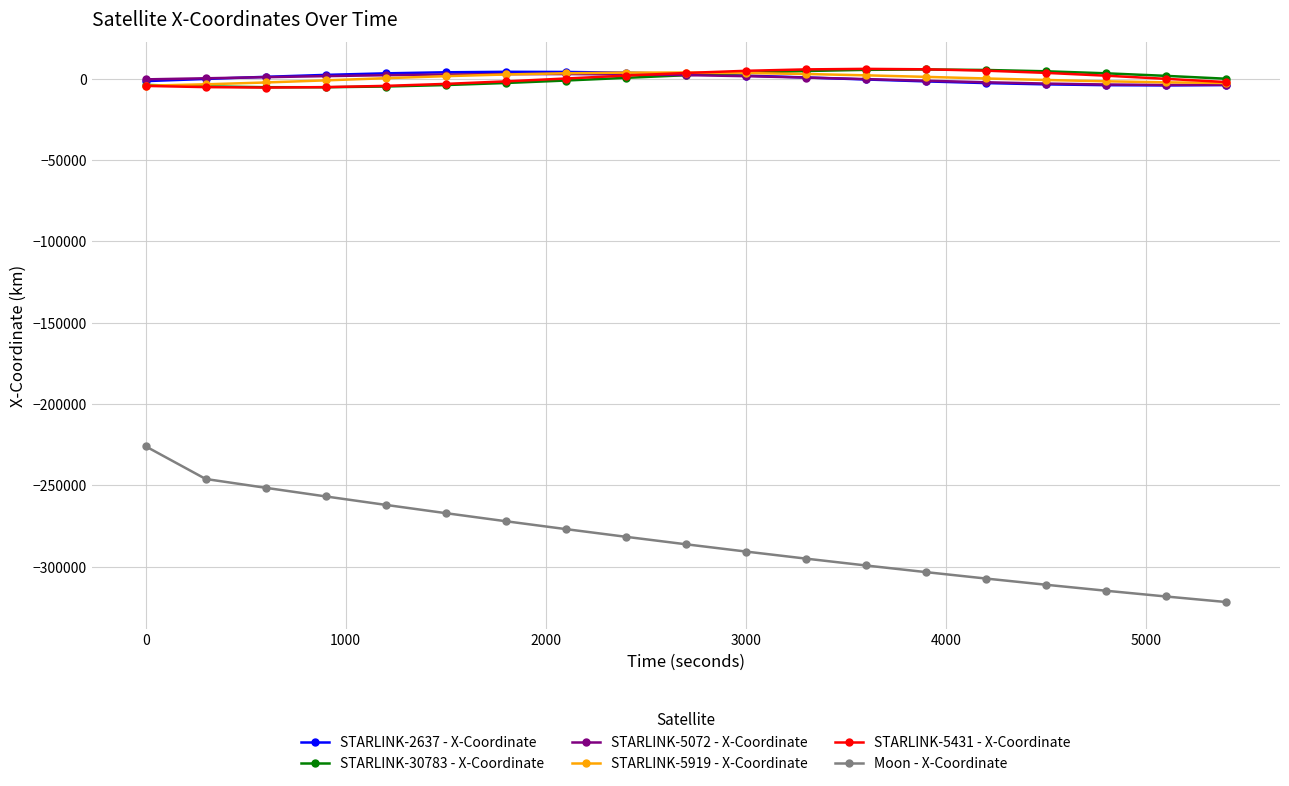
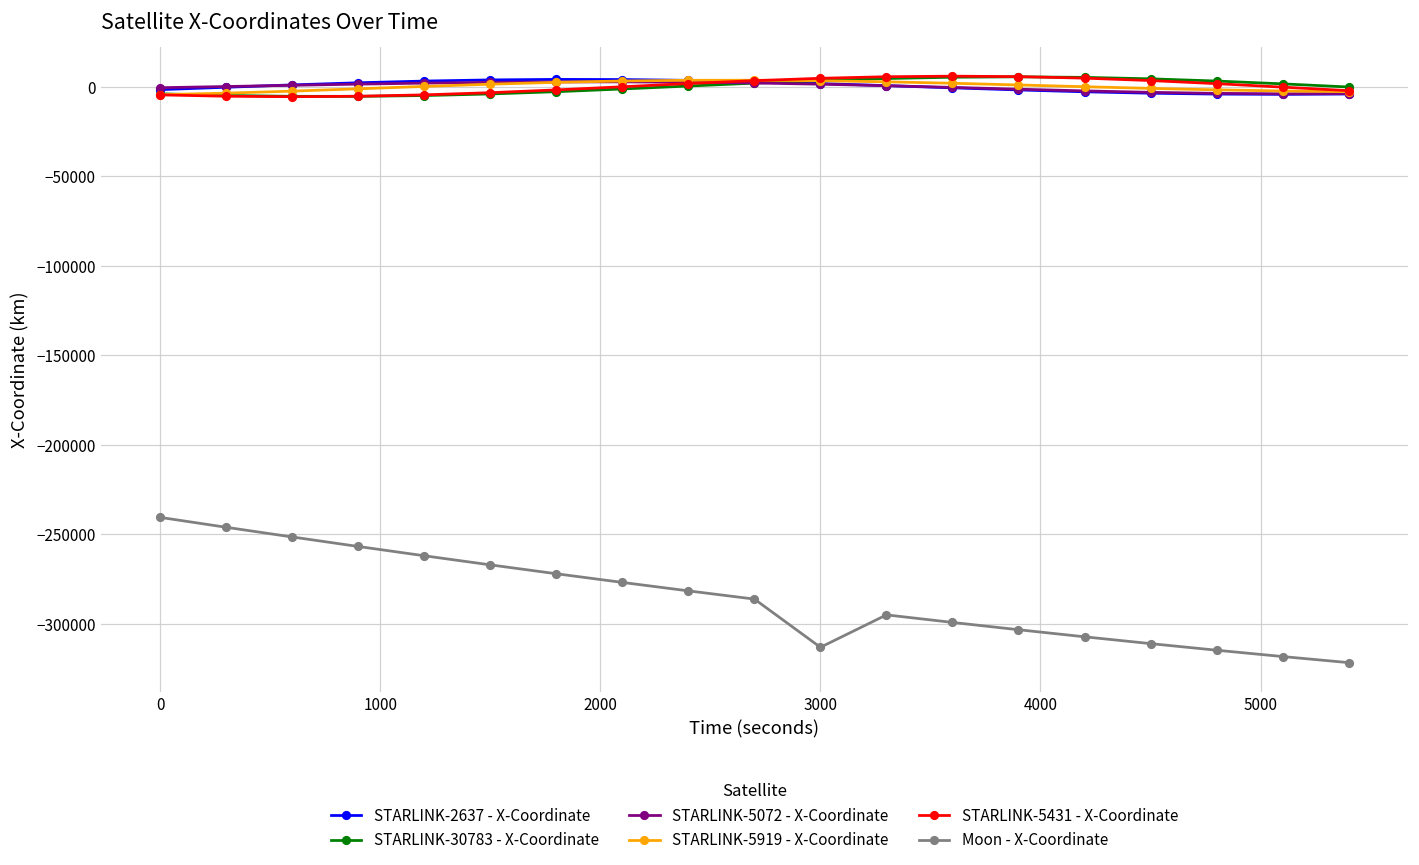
Moon - X-Coordinate, 0: -226000 -> -240000
Moon - X-Coordinate, 3000: -291000 -> -313000
